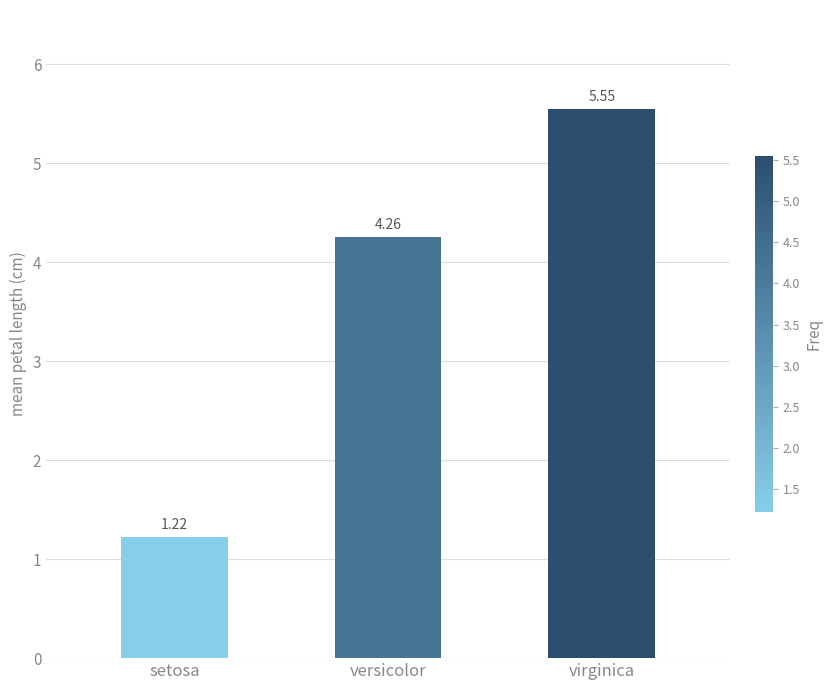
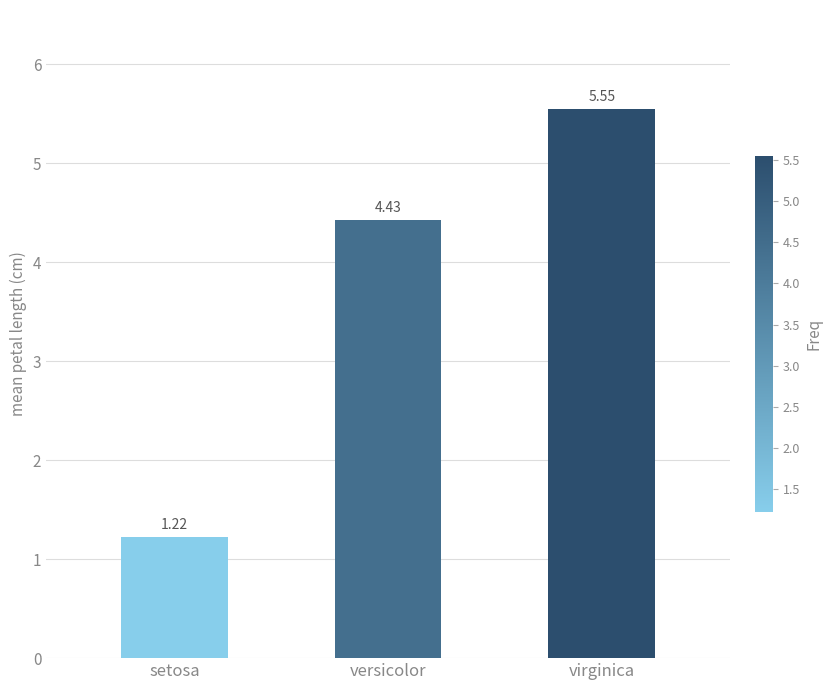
versicolor: 4.26 -> 4.43
